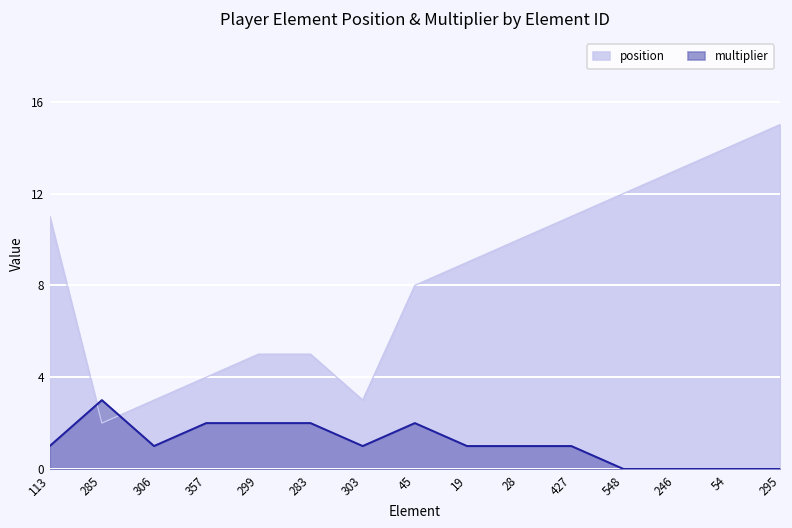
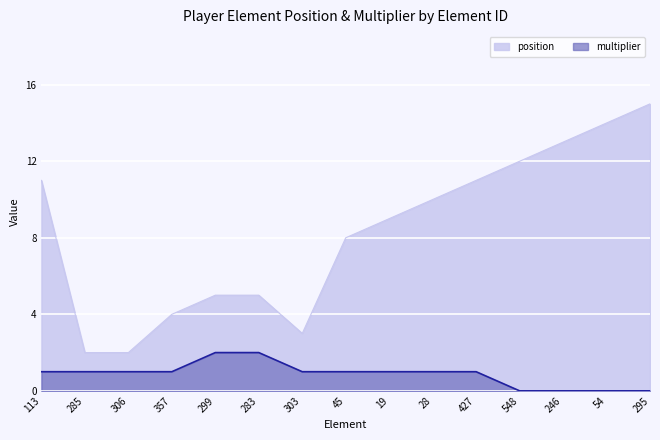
multiplier, 285: 3 -> 1
position, 306: 3 -> 2
multiplier, 357: 2 -> 1
multiplier, 45: 2 -> 1
